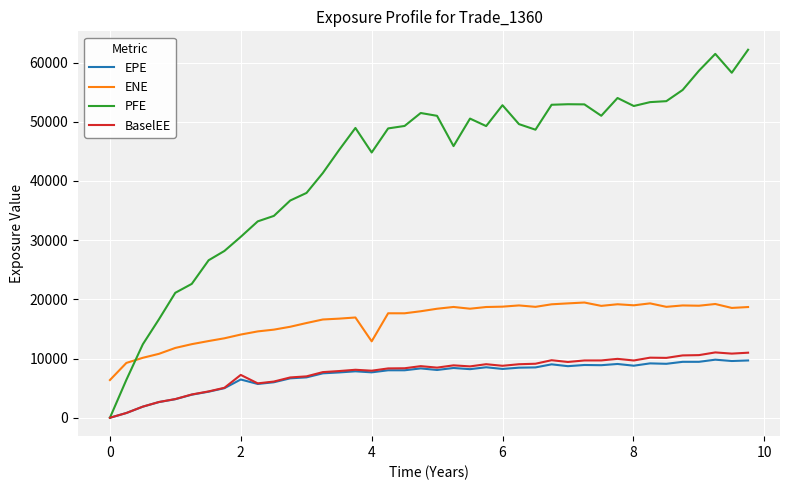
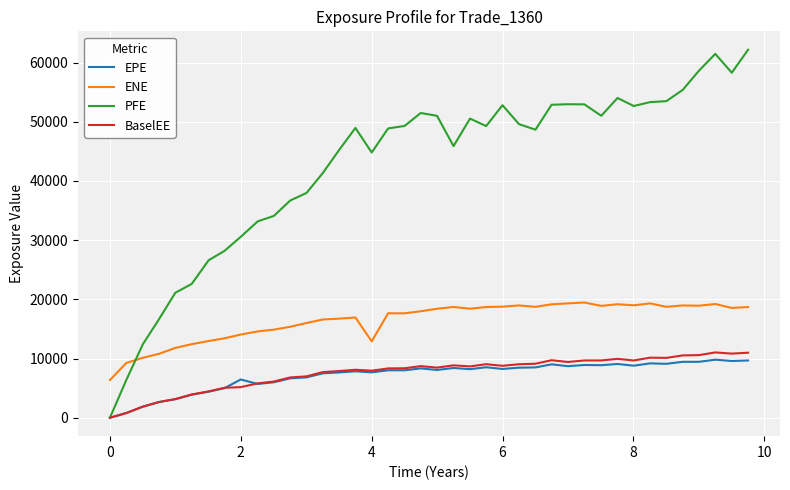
BaselEE, 2: 7000 -> 5000
